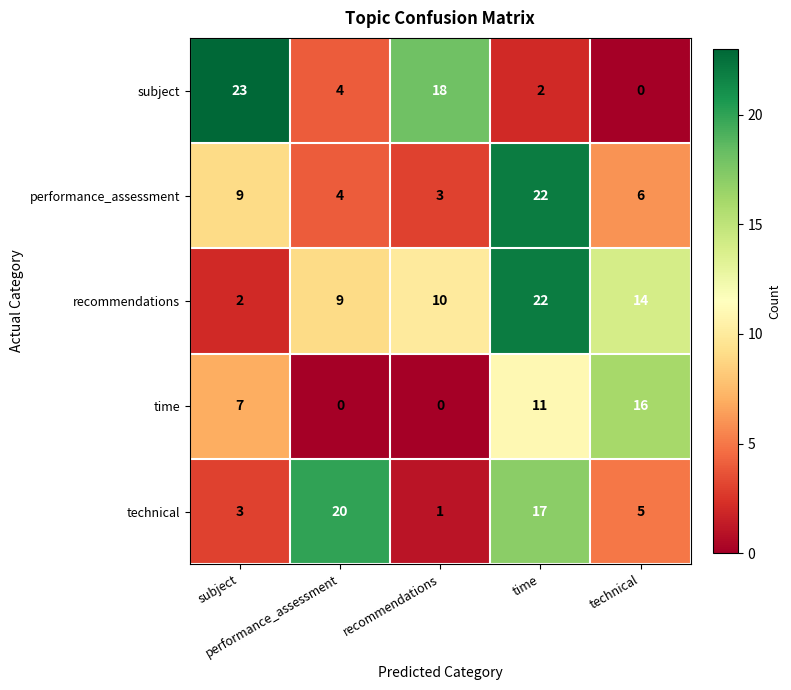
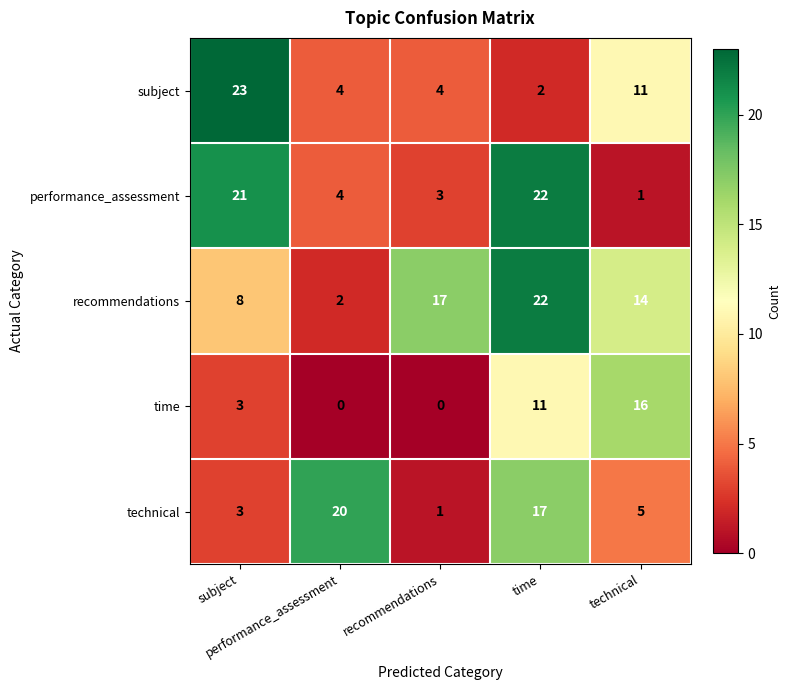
subject, recommendations: 18 -> 4
subject, technical: 0 -> 11
performance_assessment, subject: 9 -> 21
performance_assessment, technical: 6 -> 1
recommendations, subject: 2 -> 8
recommendations, performance_assessment: 9 -> 2
recommendations, recommendations: 10 -> 17
time, subject: 7 -> 3
